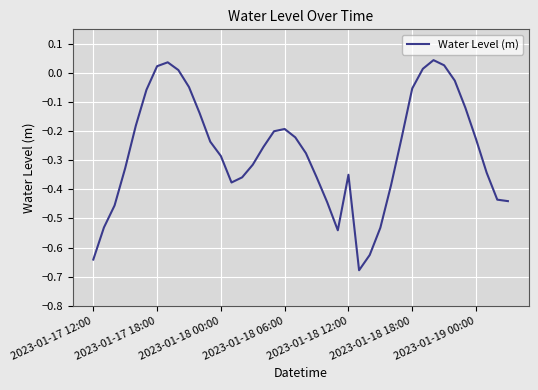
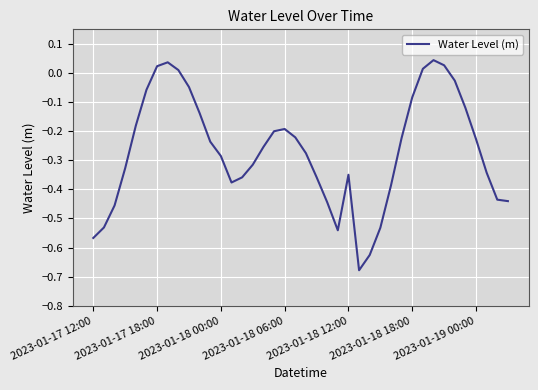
2023-01-17 12:00: -0.64 -> -0.57
2023-01-18 18:00: -0.05 -> -0.08
